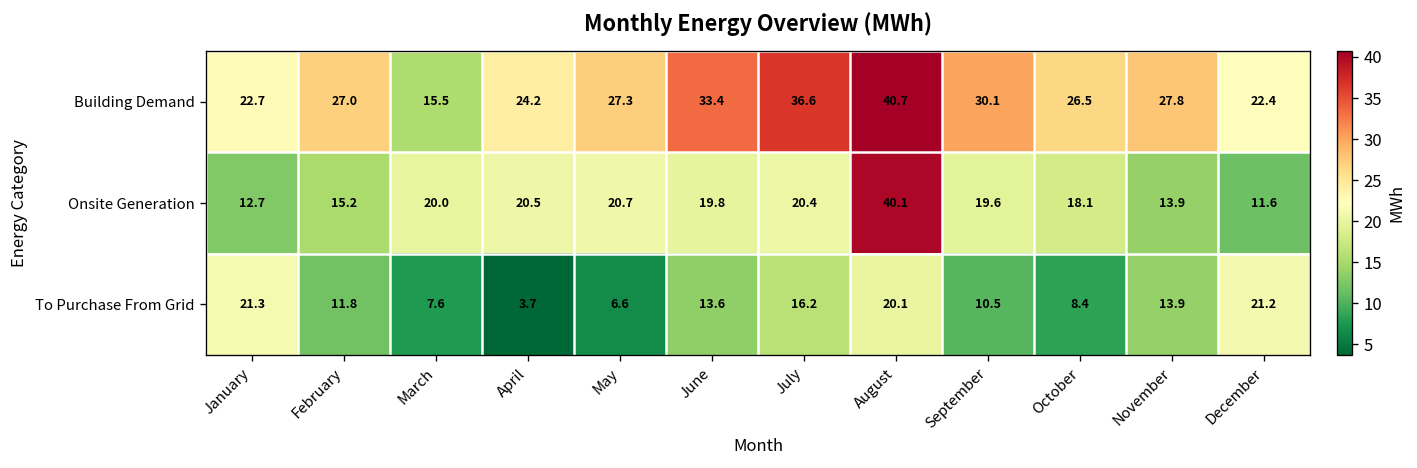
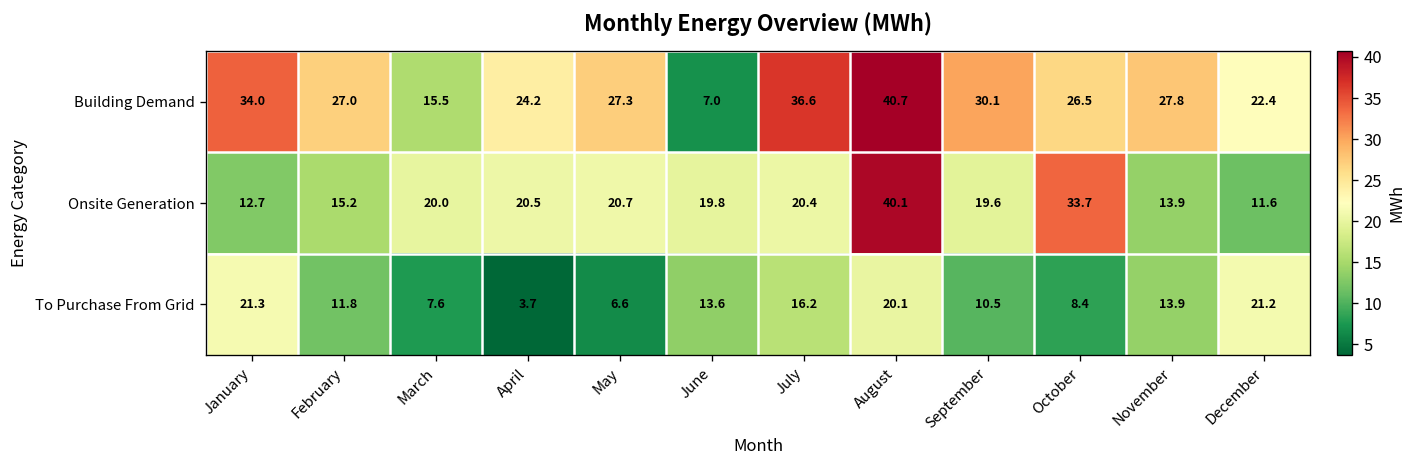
Building Demand, January: 22.7 -> 34.0
Building Demand, June: 33.4 -> 7.0
Onsite Generation, October: 18.1 -> 33.7
